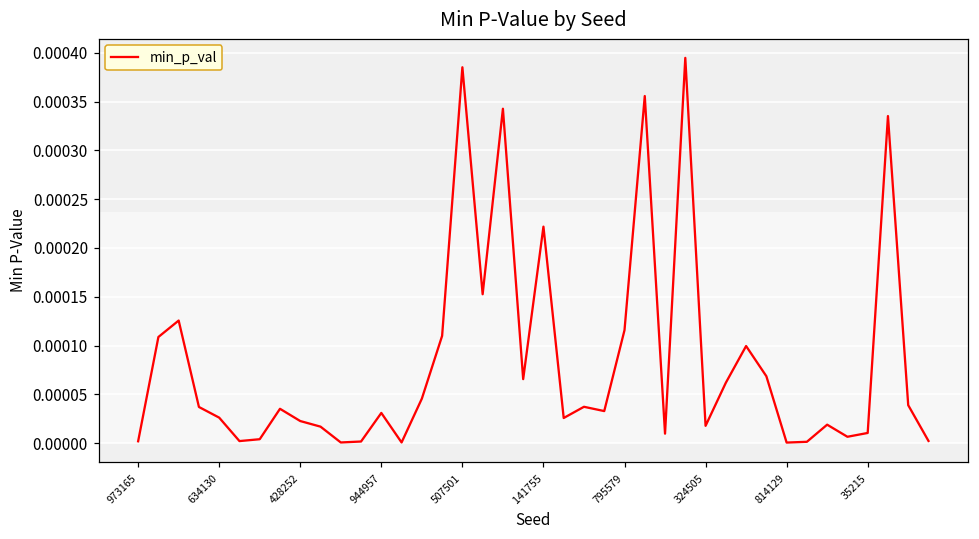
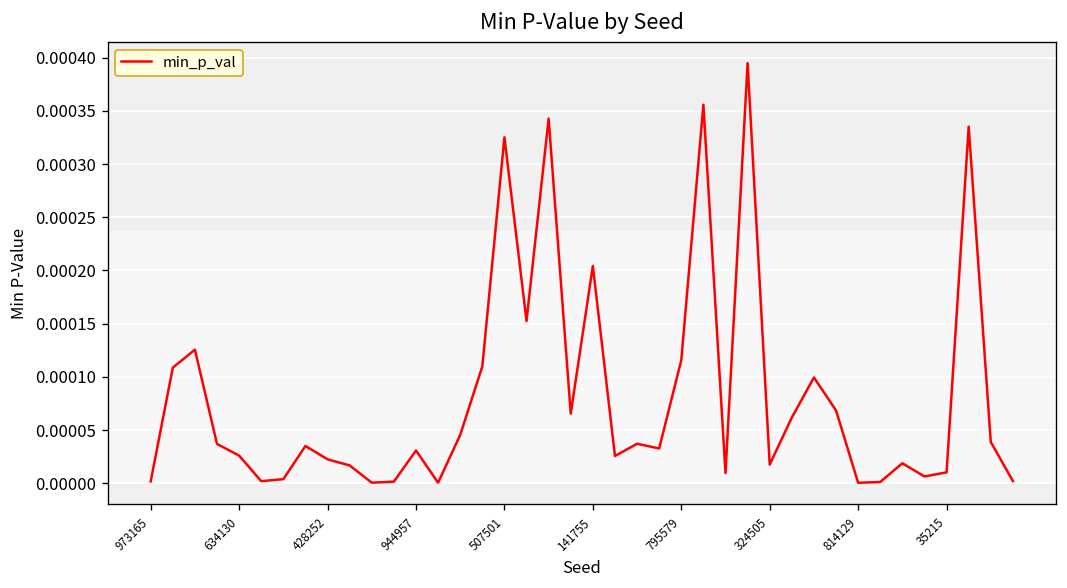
507501: 0.00039 -> 0.00033
141755: 0.00022 -> 0.00020
